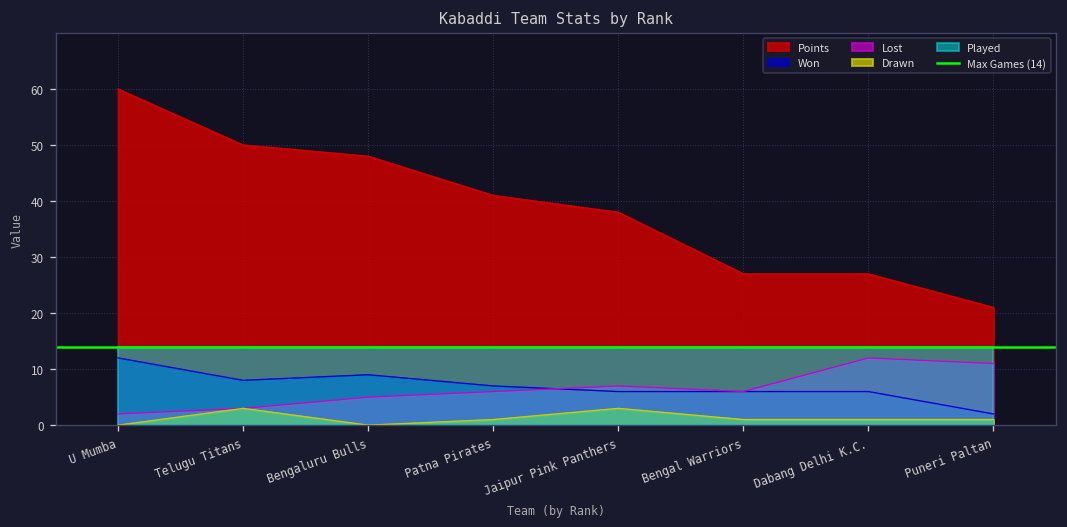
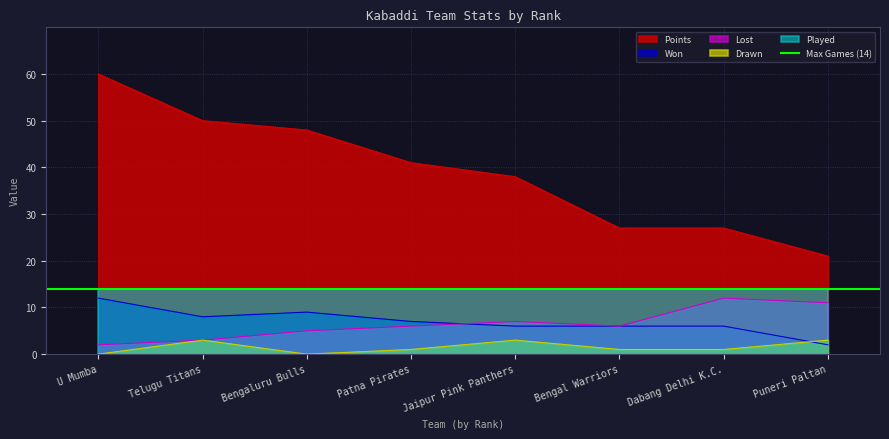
Drawn, Puneri Paltan: 1 -> 3
